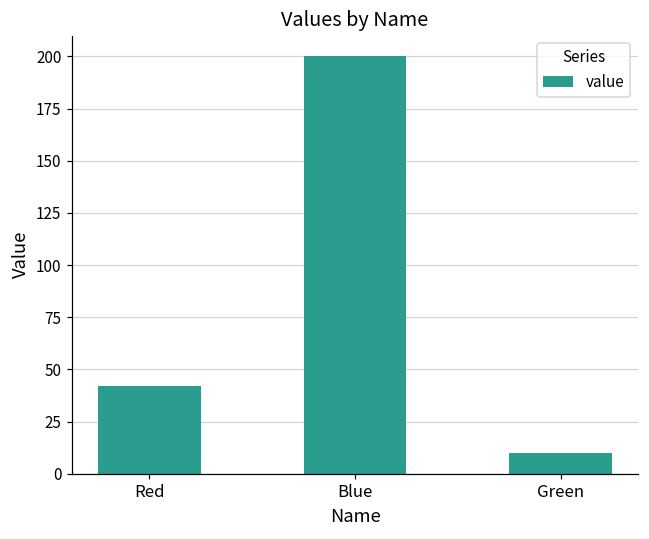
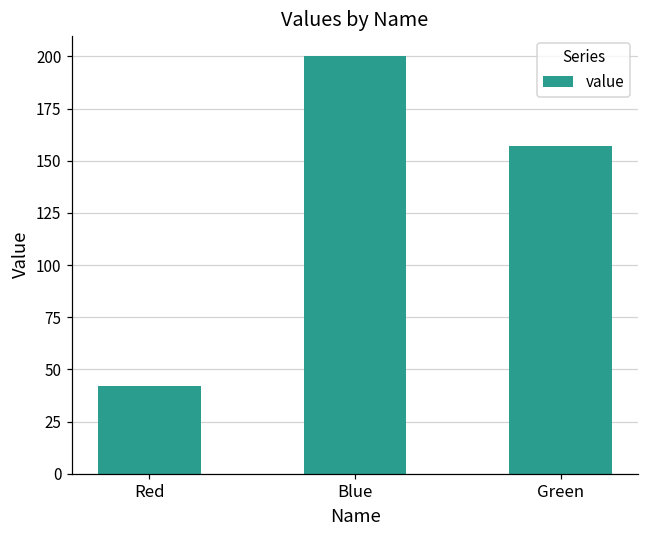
Green: 10 -> 157
